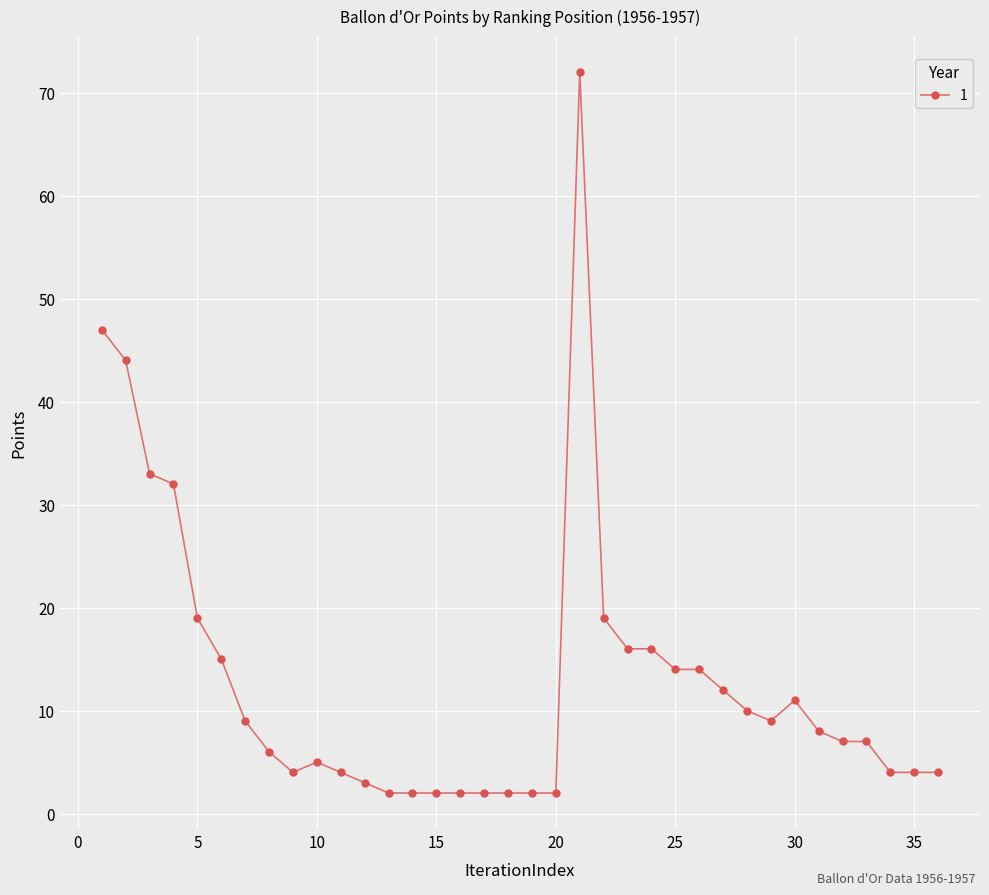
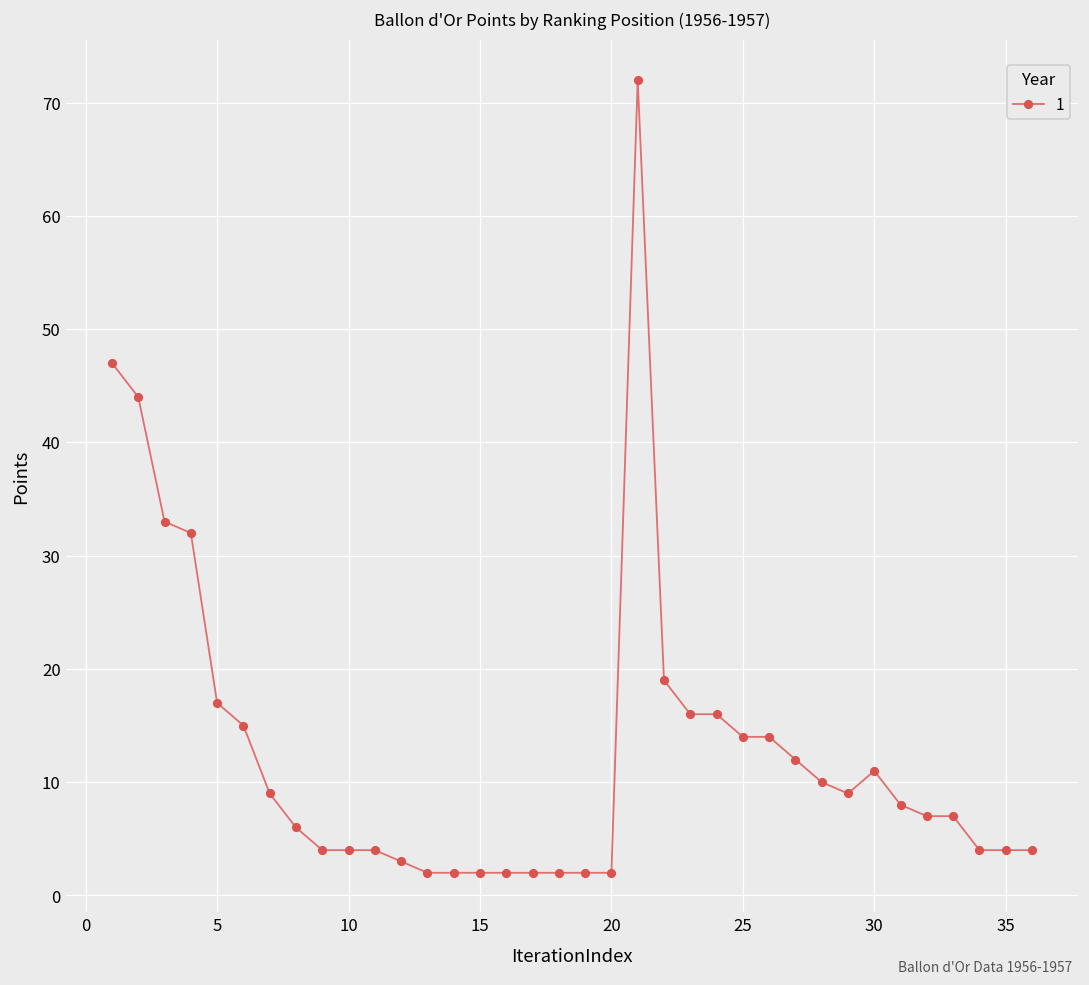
5: 19 -> 17
10: 5 -> 4
